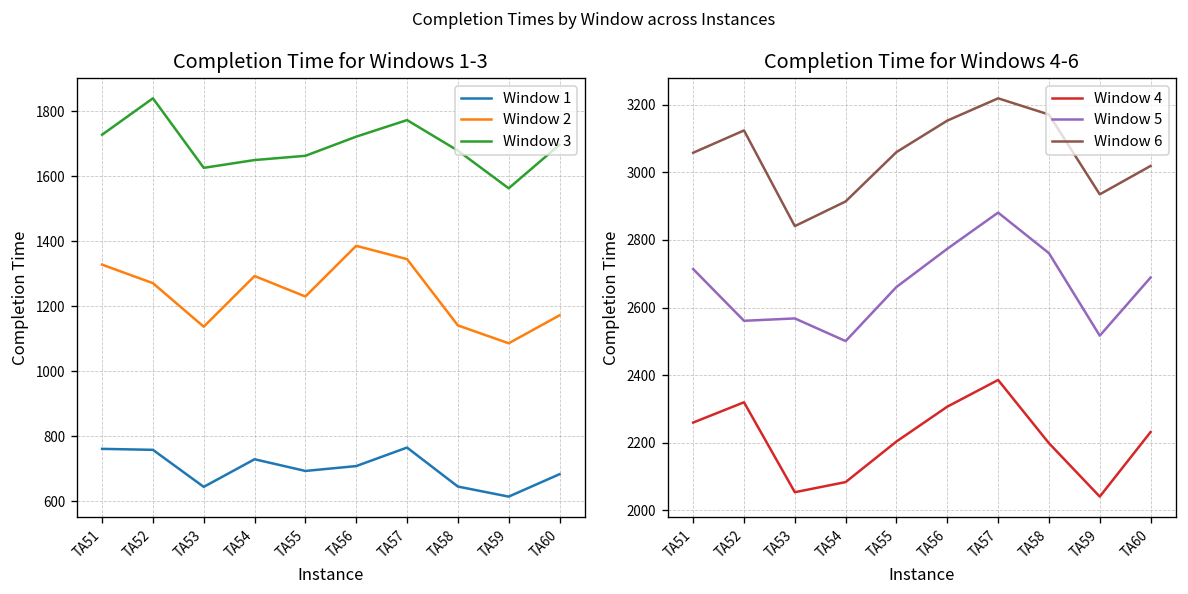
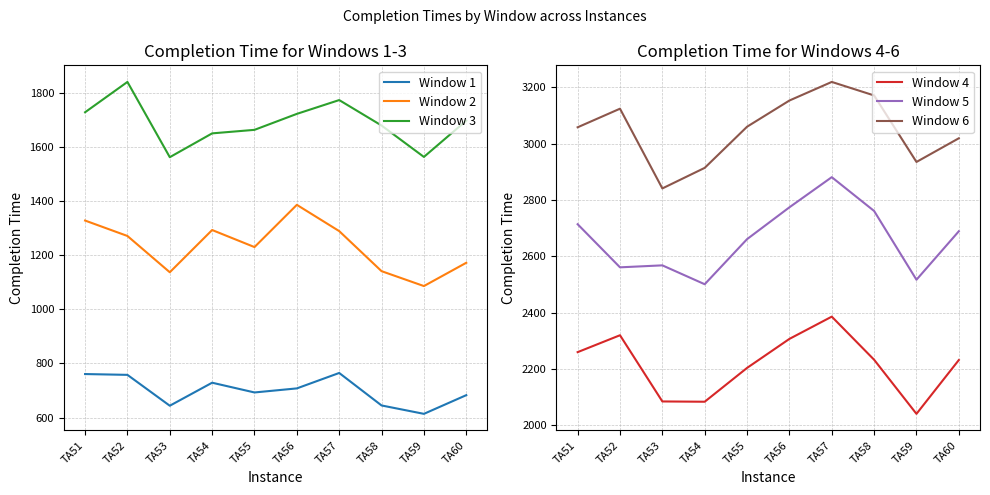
Completion Time for Windows 1-3, Window 3, TA53: 1630 -> 1560
Completion Time for Windows 1-3, Window 2, TA57: 1350 -> 1290
Completion Time for Windows 4-6, Window 4, TA53: 2050 -> 2090
Completion Time for Windows 4-6, Window 4, TA58: 2200 -> 2230
